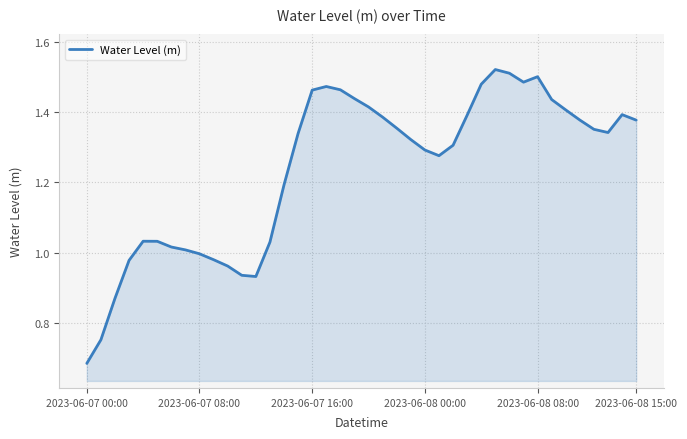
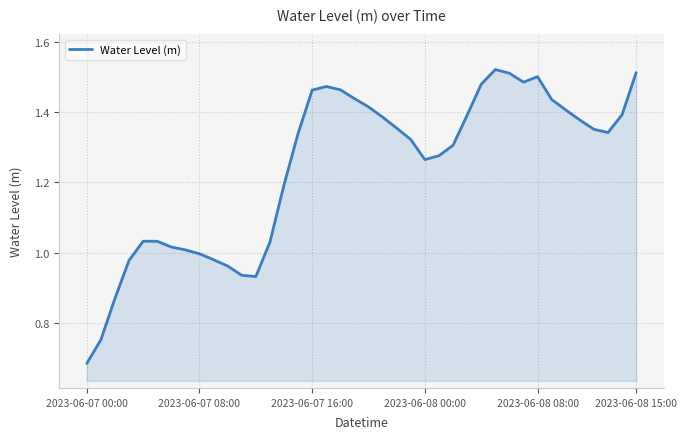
2023-06-08 00:00: 1.29 -> 1.27
2023-06-08 15:00: 1.38 -> 1.51
